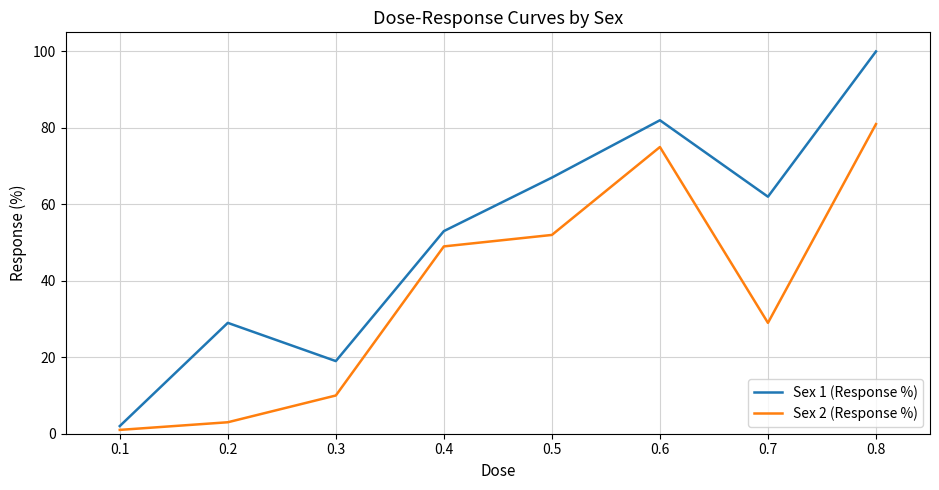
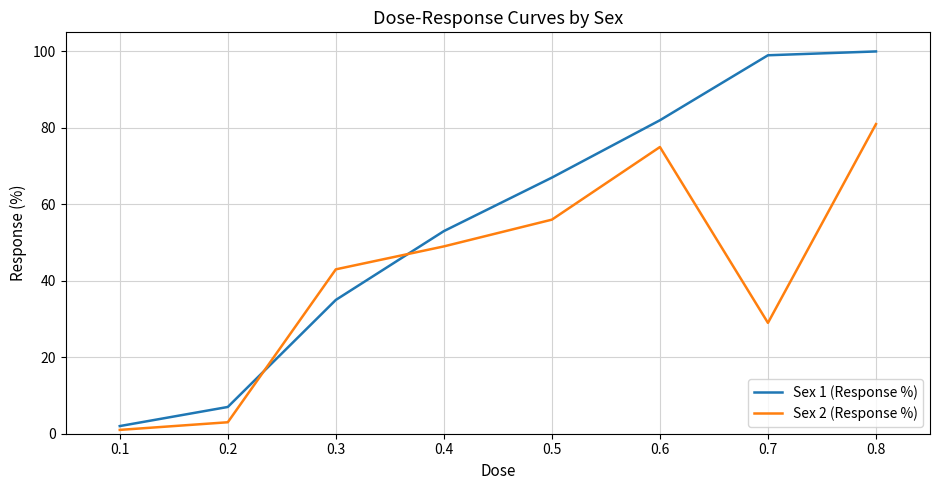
Sex 1 (Response %), 0.2: 29 -> 7
Sex 1 (Response %), 0.3: 19 -> 35
Sex 2 (Response %), 0.3: 10 -> 43
Sex 2 (Response %), 0.5: 52 -> 56
Sex 1 (Response %), 0.7: 62 -> 99
